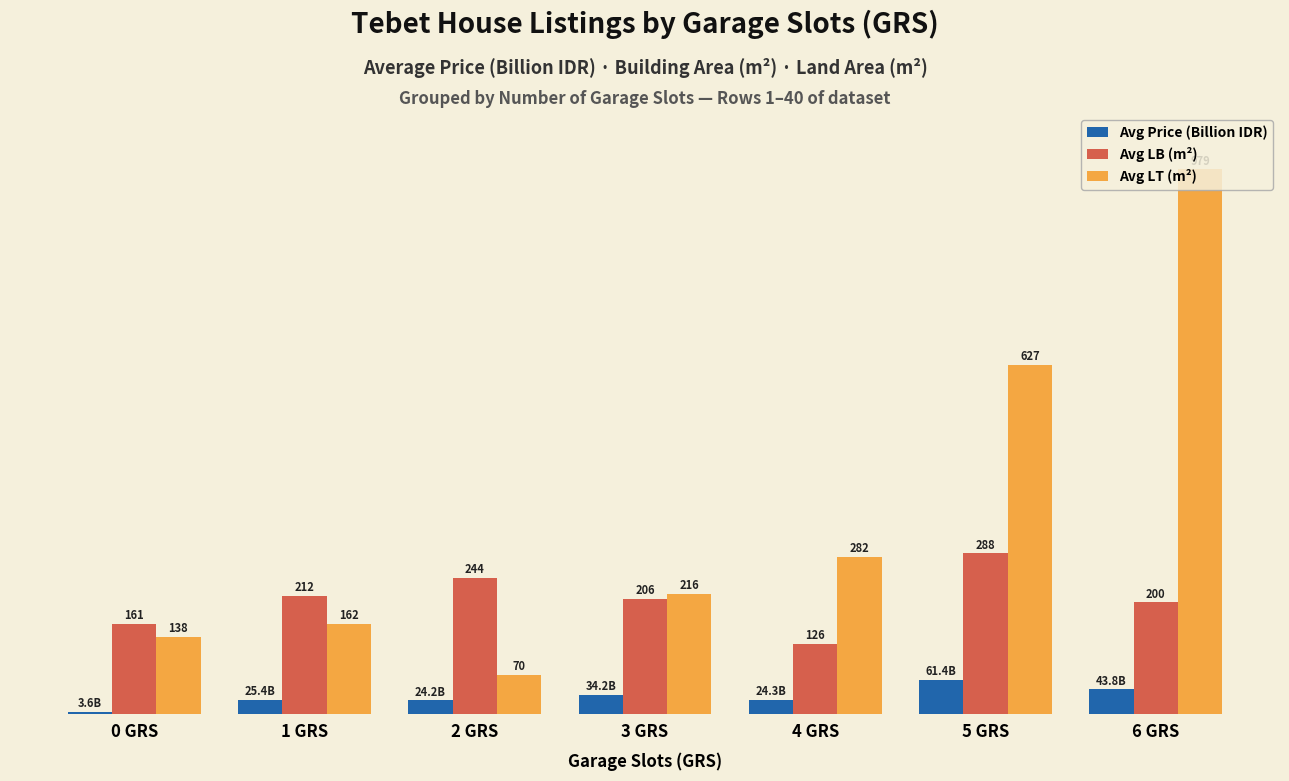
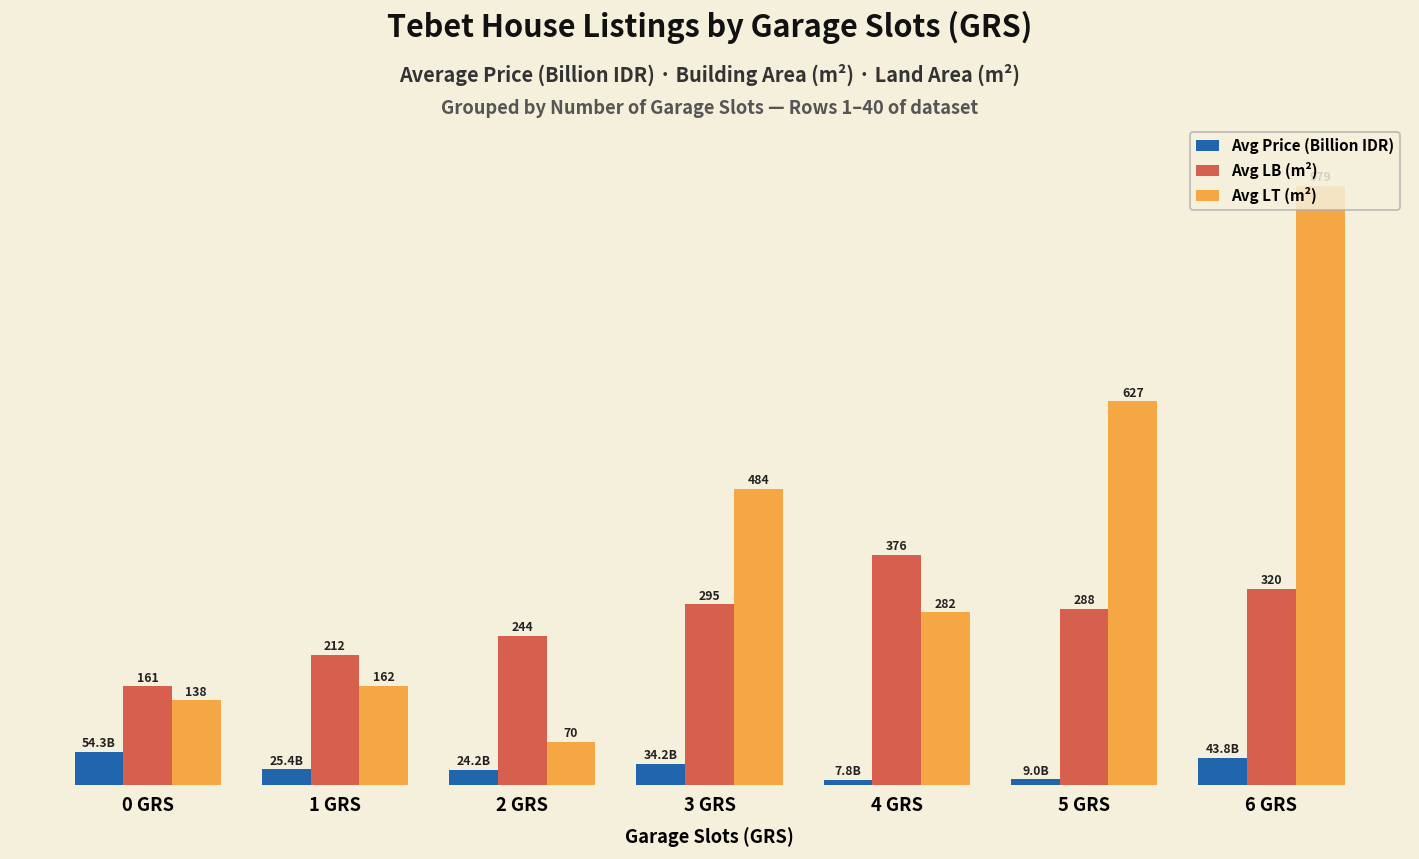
Avg Price (Billion IDR), 0 GRS: 3.6B -> 54.3B
Avg LB (m²), 3 GRS: 206 -> 295
Avg LT (m²), 3 GRS: 216 -> 484
Avg Price (Billion IDR), 4 GRS: 24.3B -> 7.8B
Avg LB (m²), 4 GRS: 126 -> 376
Avg Price (Billion IDR), 5 GRS: 61.4B -> 9.0B
Avg LB (m²), 6 GRS: 200 -> 320
